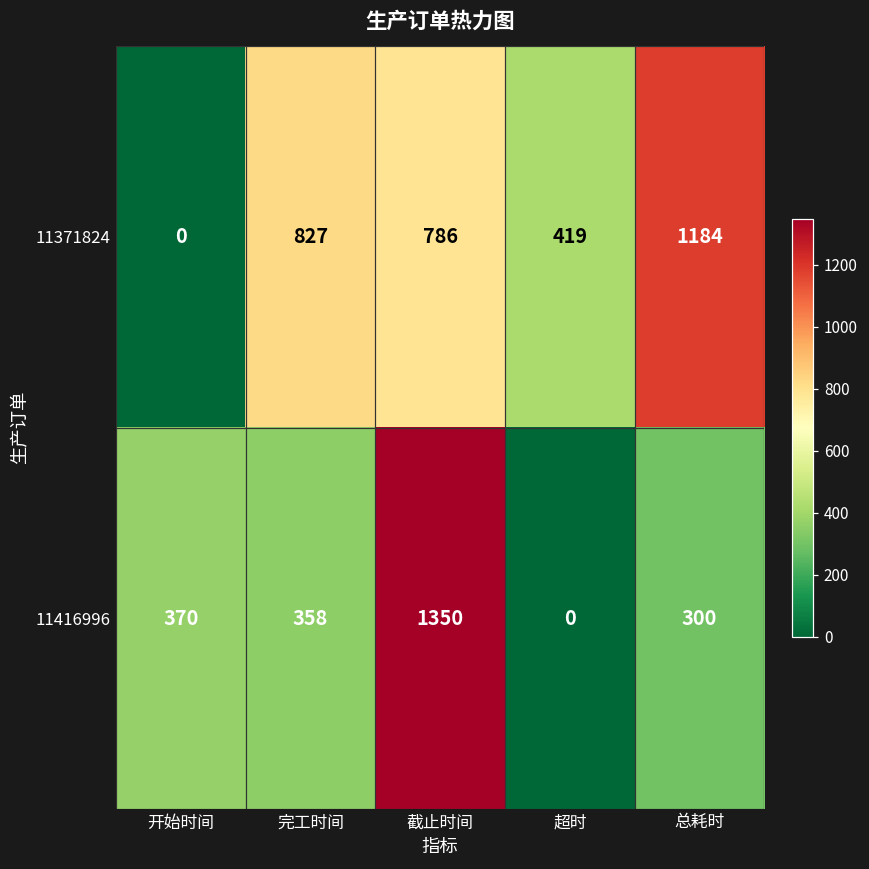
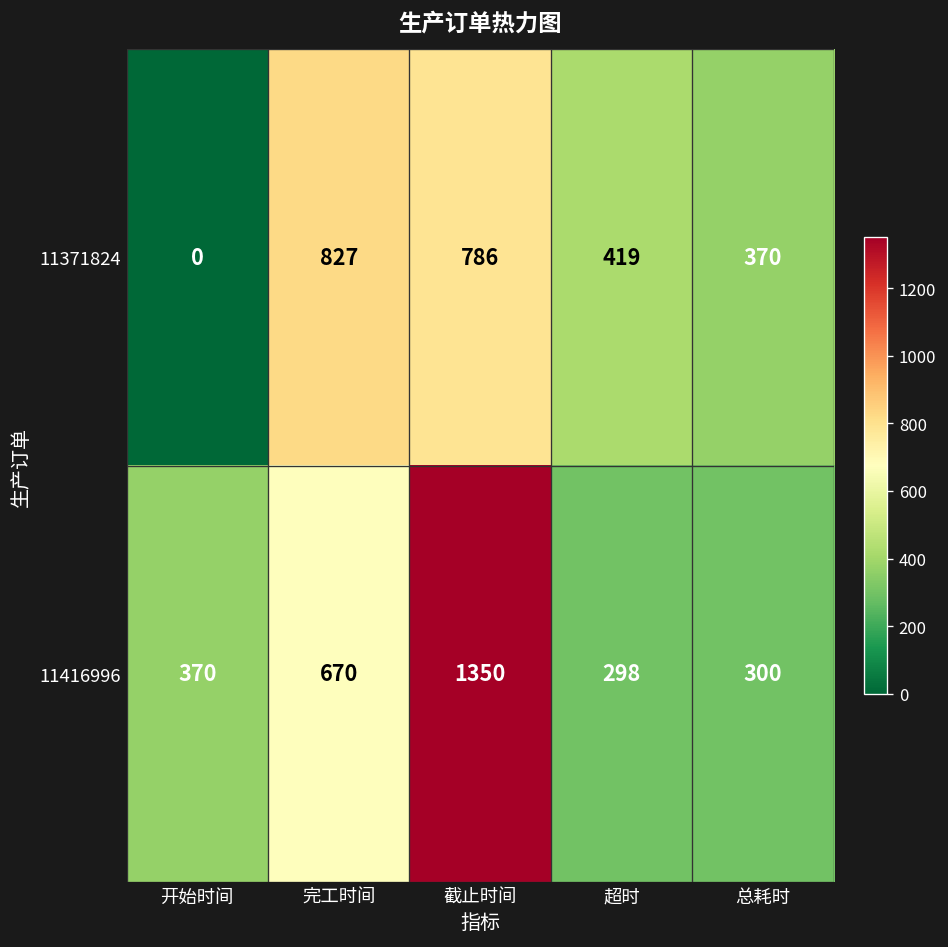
11371824, 总耗时: 1184 -> 370
11416996, 完工时间: 358 -> 670
11416996, 超时: 0 -> 298
